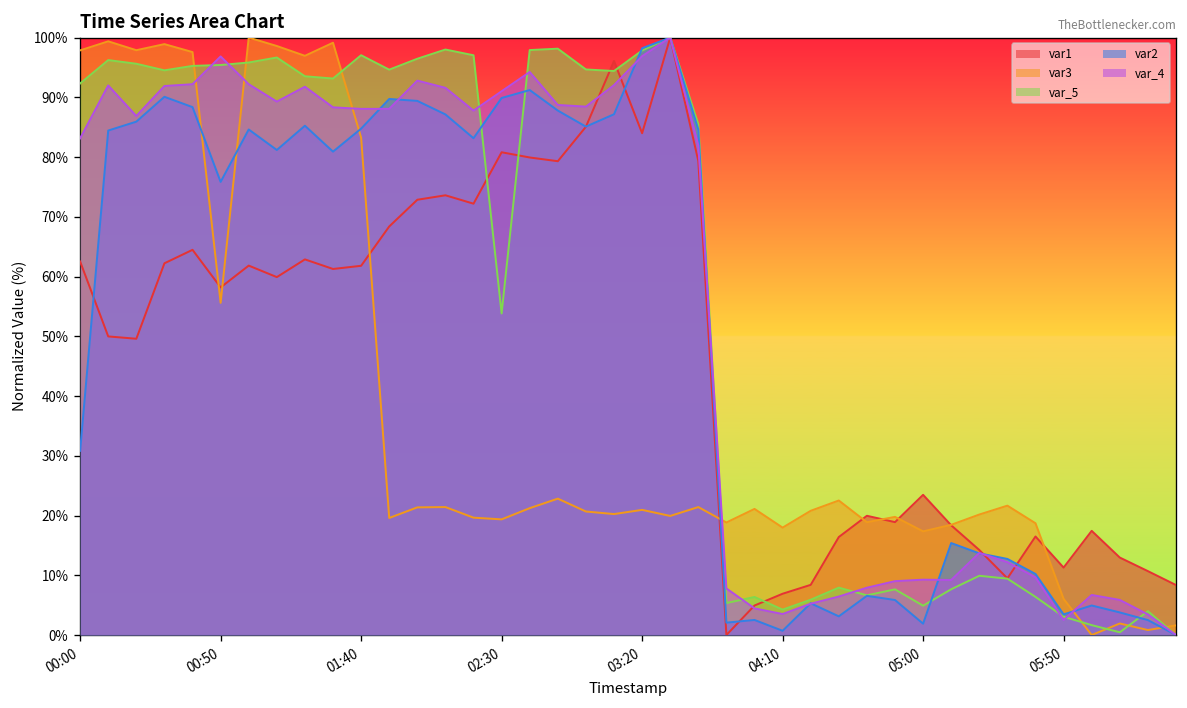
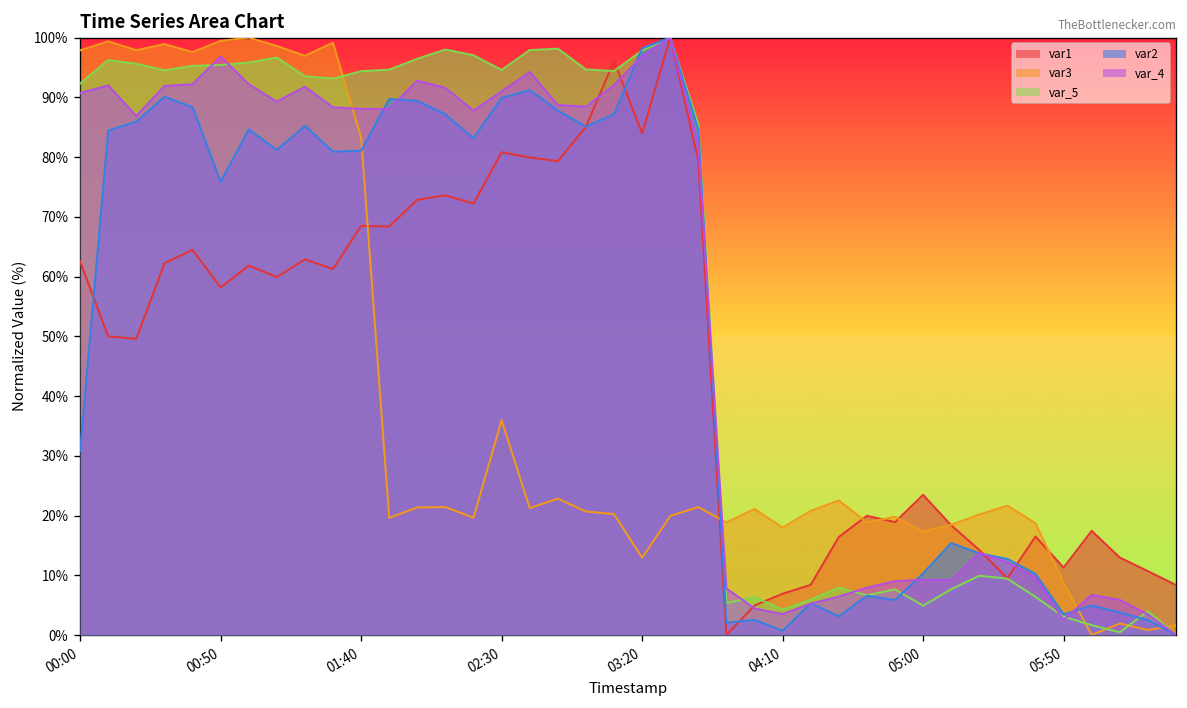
var_4, 00:00: 83% -> 91%
var3, 00:50: 56% -> 99%
var1, 01:40: 62% -> 68%
var_5, 01:40: 97% -> 94%
var2, 01:40: 85% -> 81%
var3, 02:30: 19% -> 36%
var_5, 02:30: 54% -> 95%
var3, 03:20: 21% -> 13%
var2, 05:00: 2% -> 10%
var3, 05:50: 6% -> 9%
